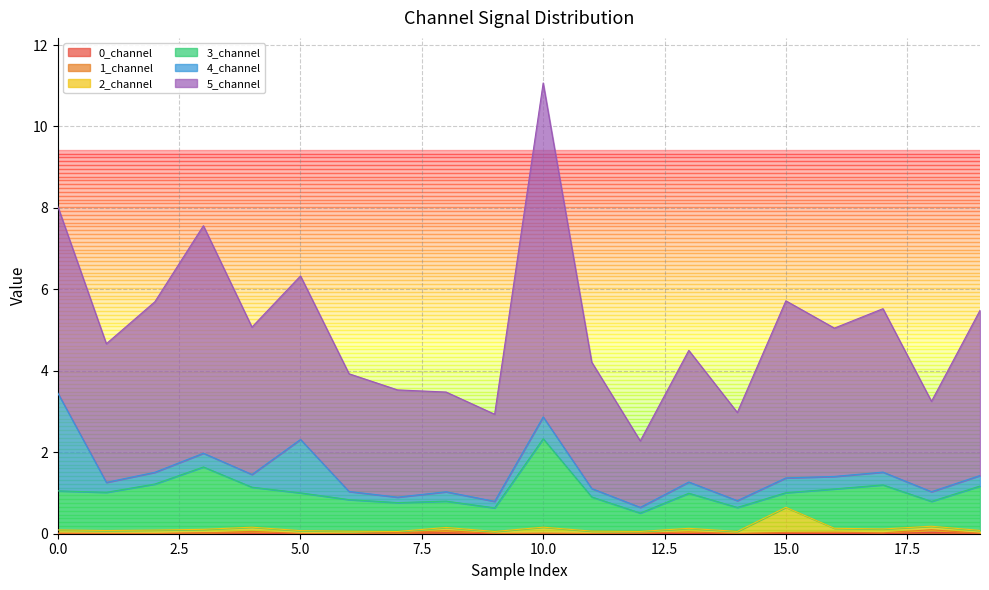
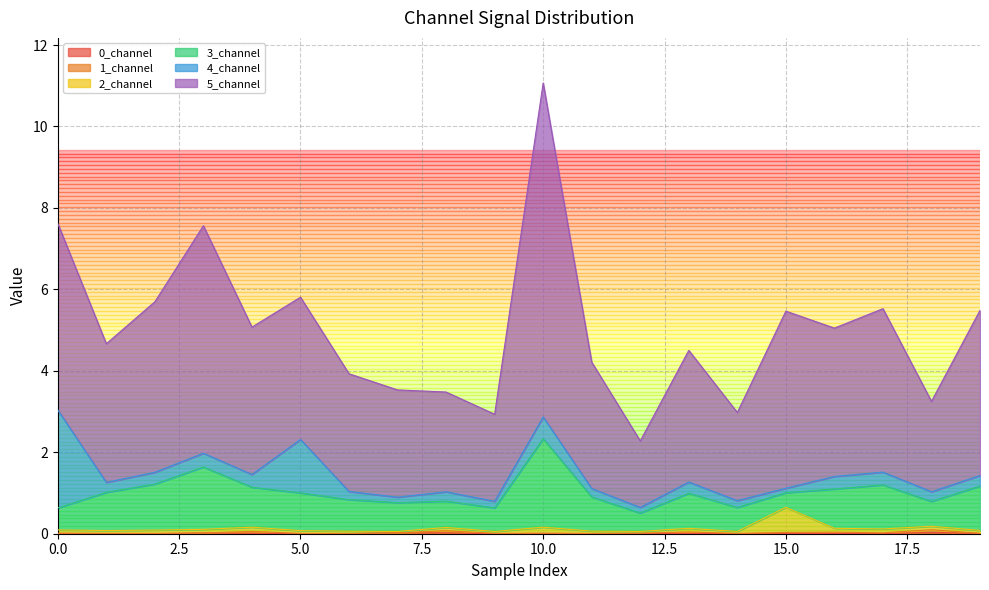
3_channel, 0.0: 1.0 -> 0.5
5_channel, 5.0: 4.0 -> 3.5
4_channel, 15.0: 0.4 -> 0.1
